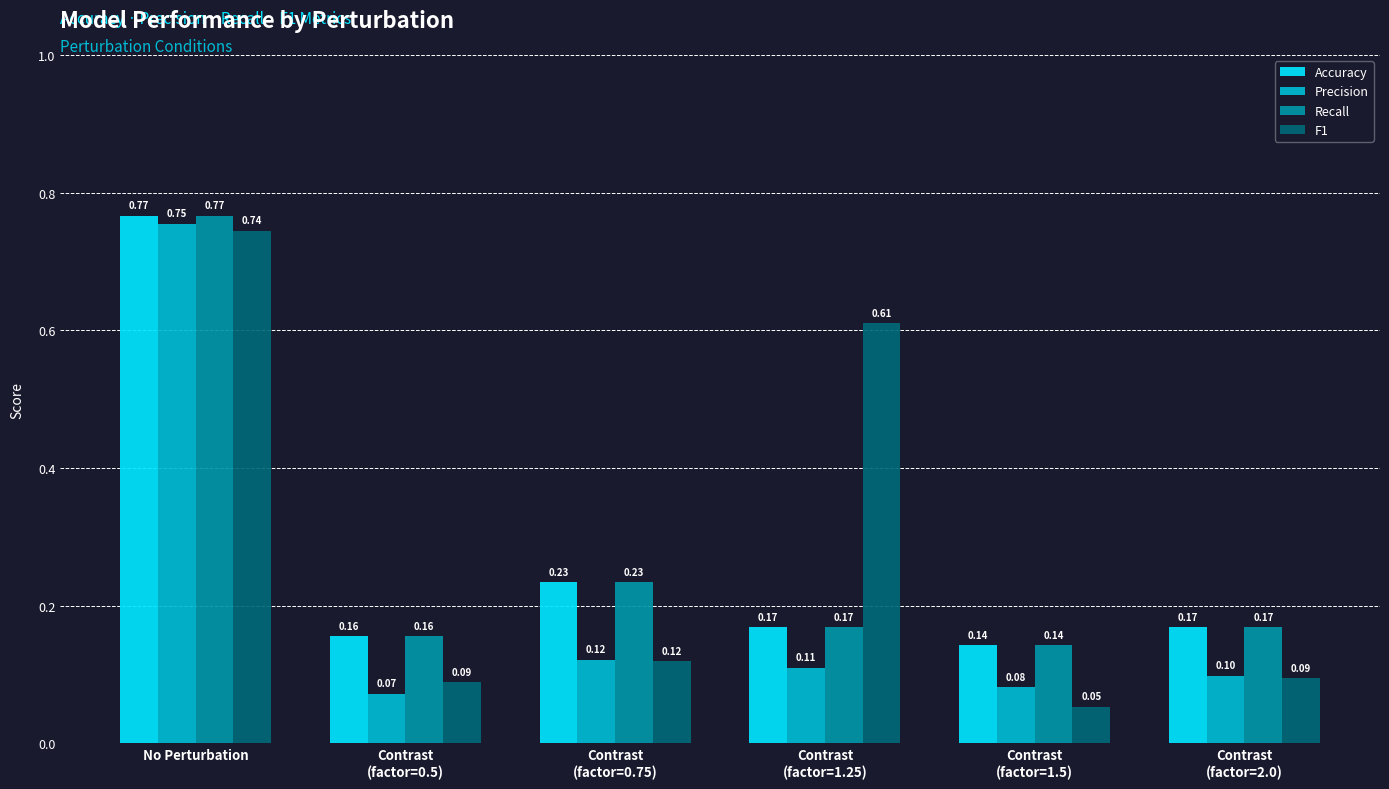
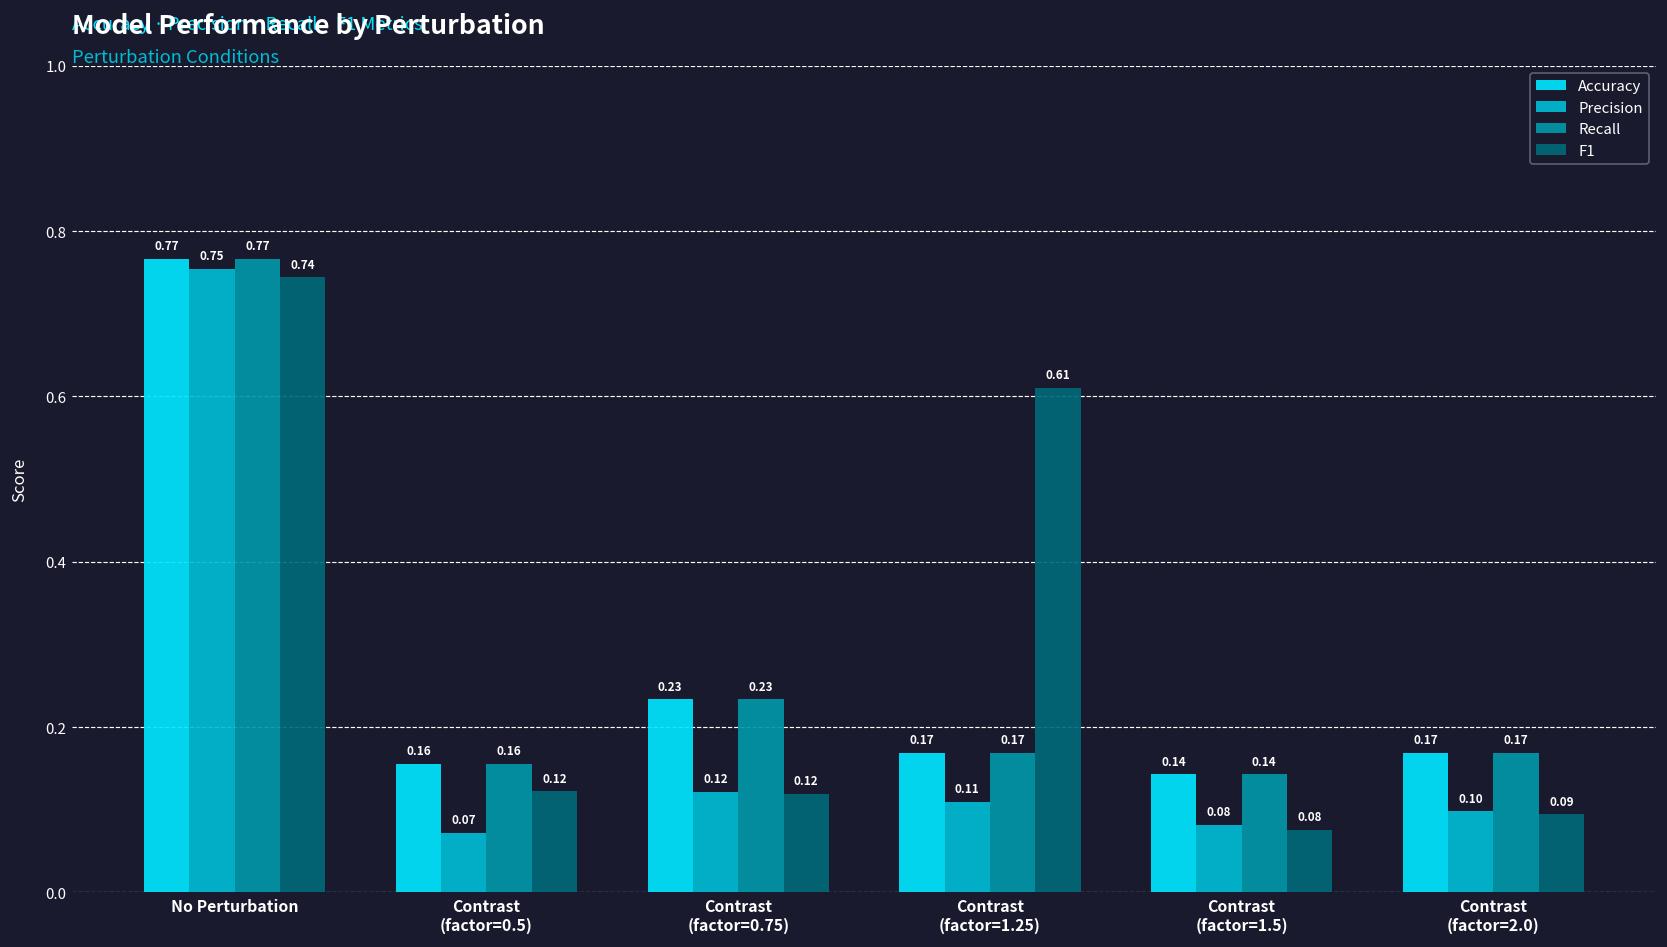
F1, Contrast (factor=0.5): 0.09 -> 0.12
F1, Contrast (factor=1.5): 0.05 -> 0.08
